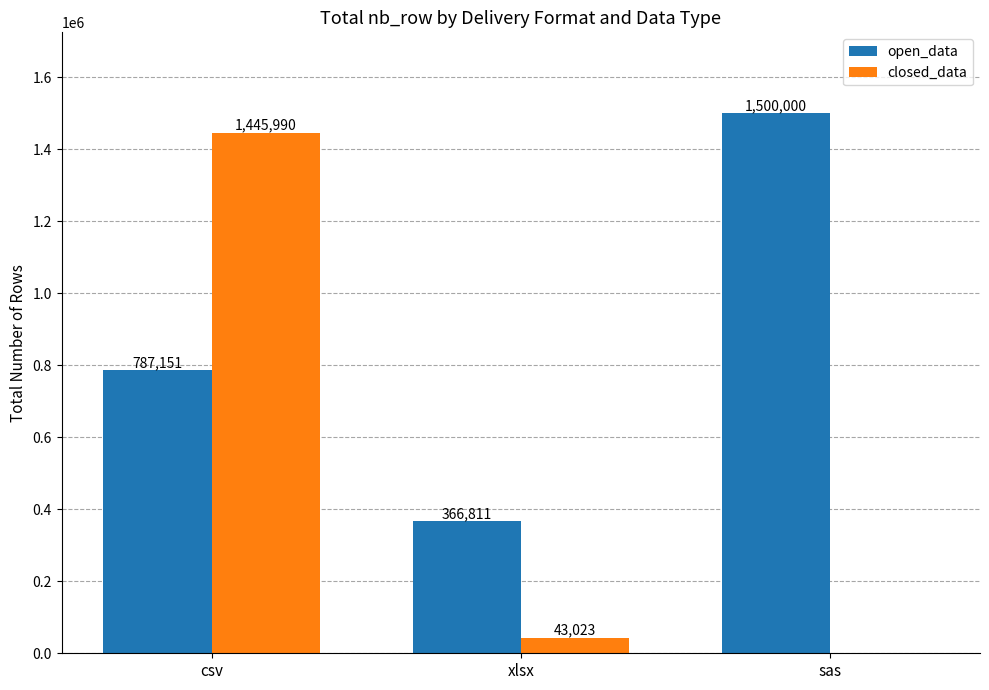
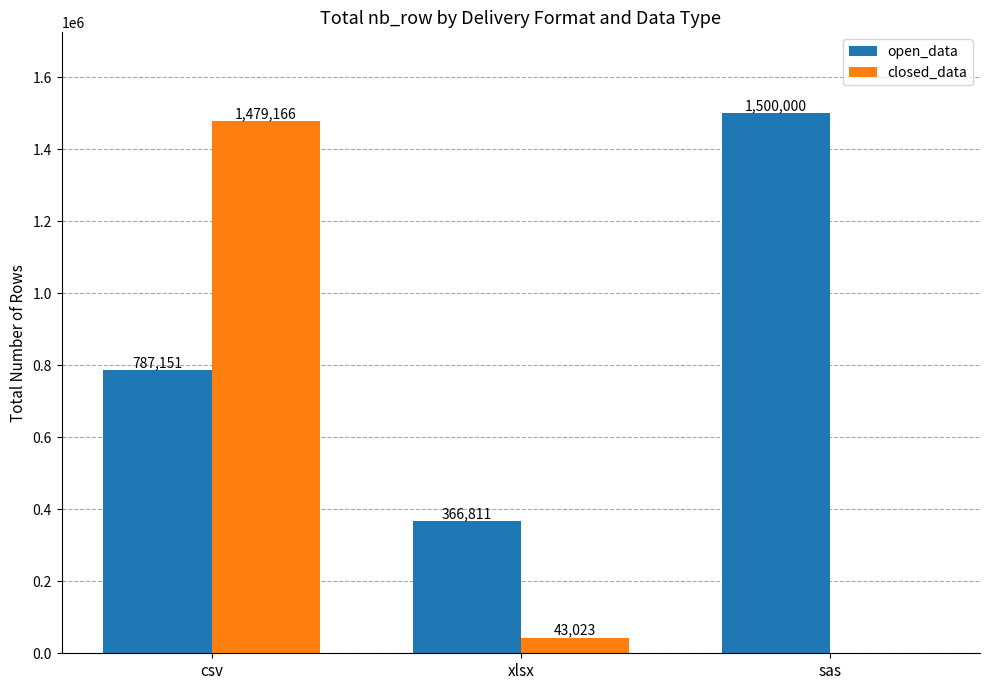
closed_data, csv: 1,445,990 -> 1,479,166
